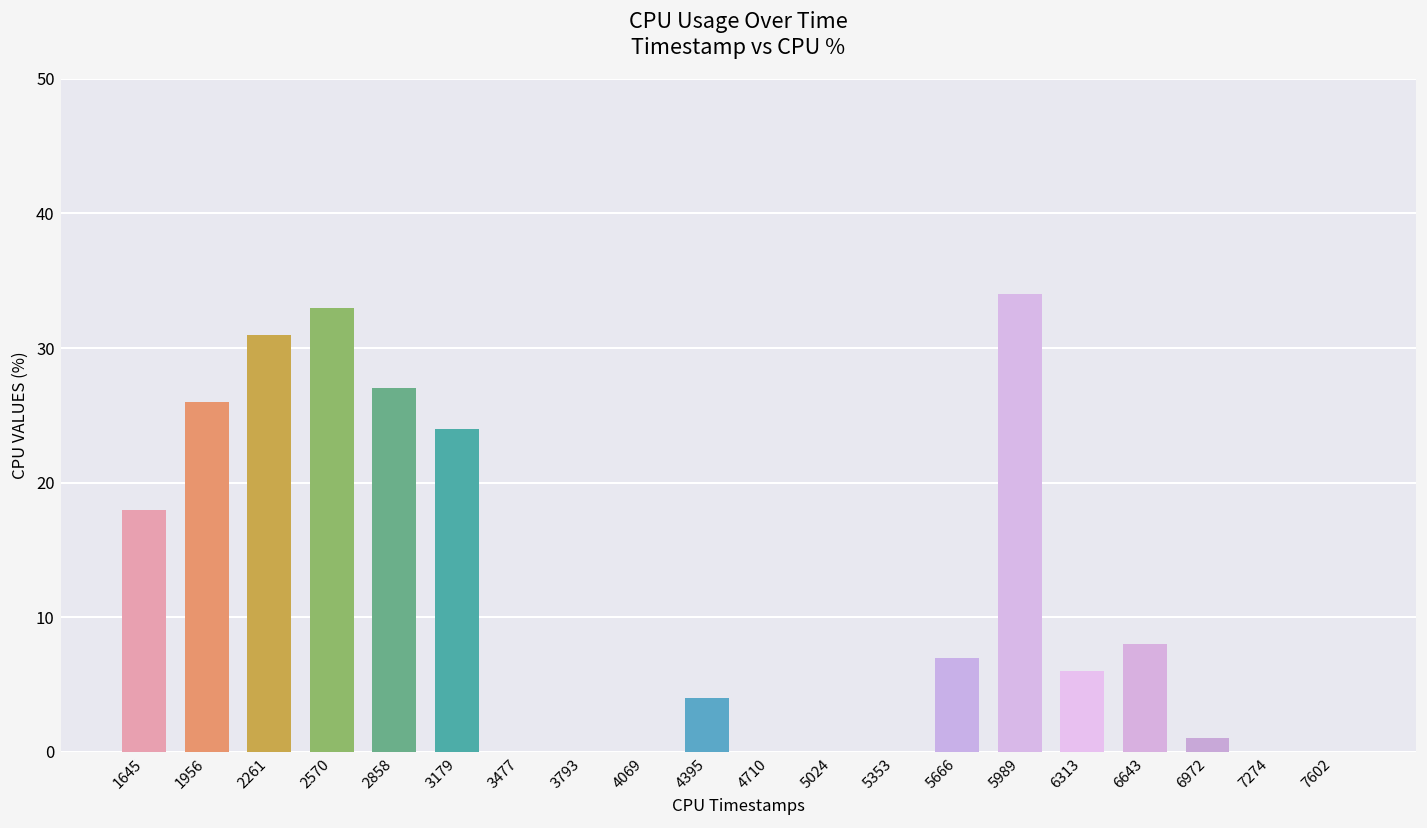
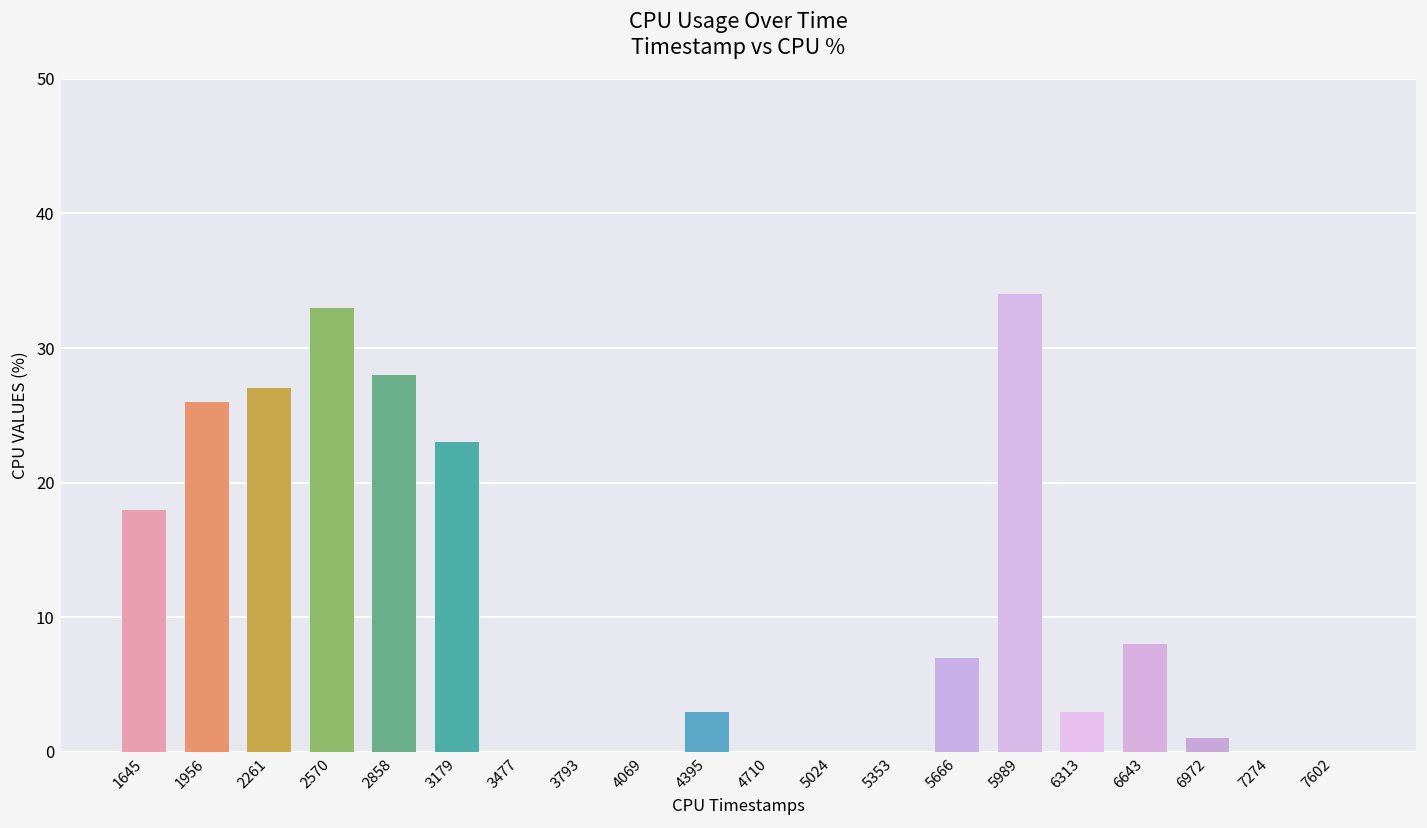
2261: 31 -> 27
2858: 27 -> 28
3179: 24 -> 23
4395: 4 -> 3
6313: 6 -> 3
